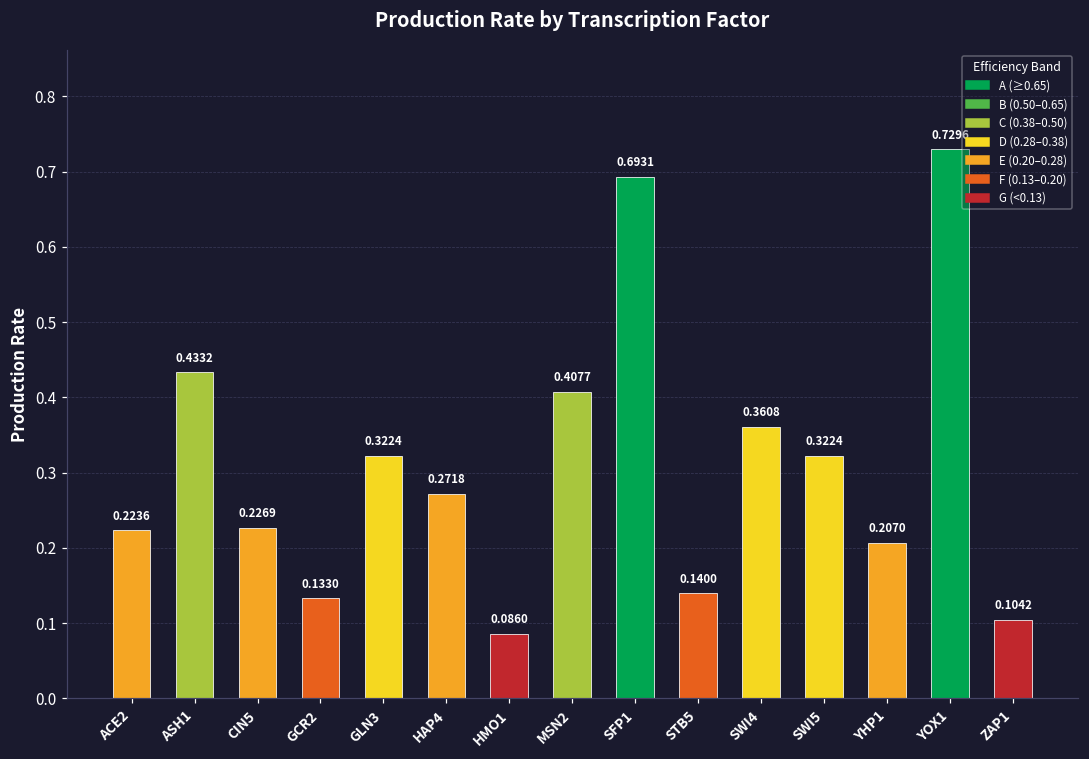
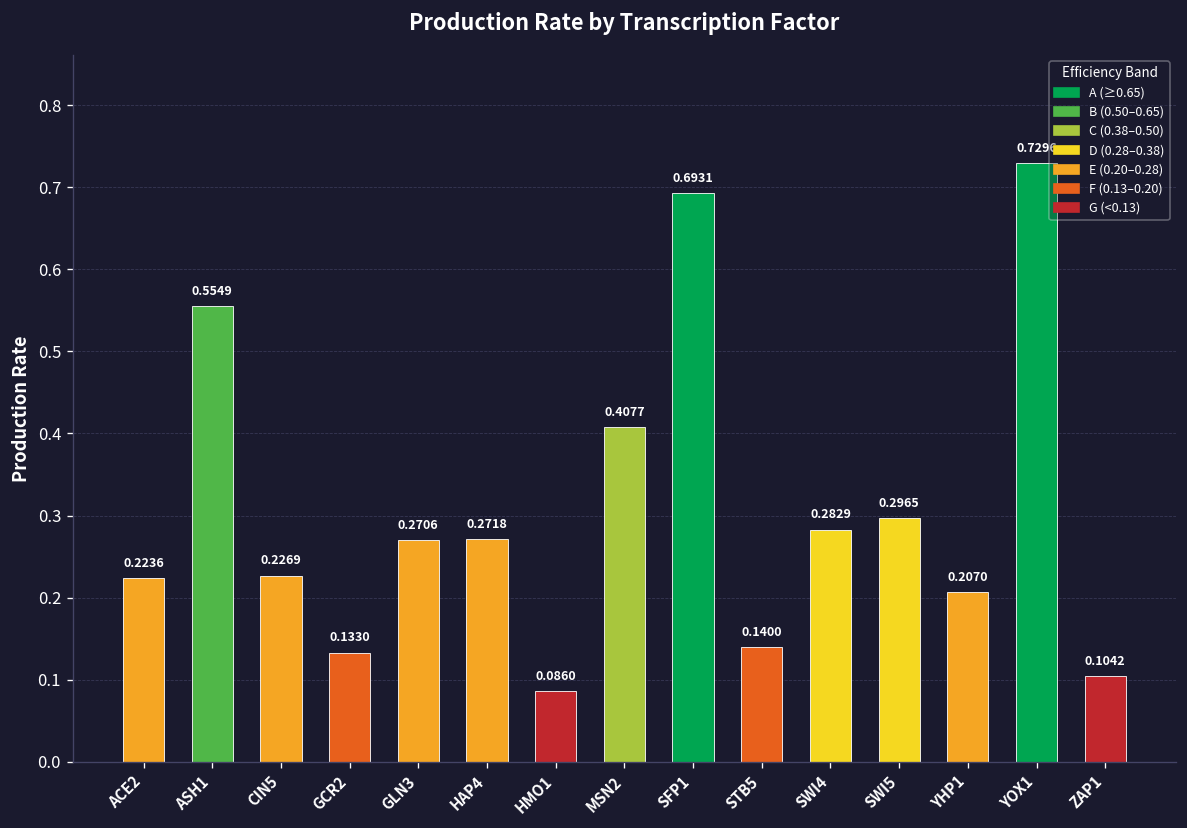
ASH1: 0.4332 -> 0.5549
GLN3: 0.3224 -> 0.2706
SWI4: 0.3608 -> 0.2829
SWI5: 0.3224 -> 0.2965
